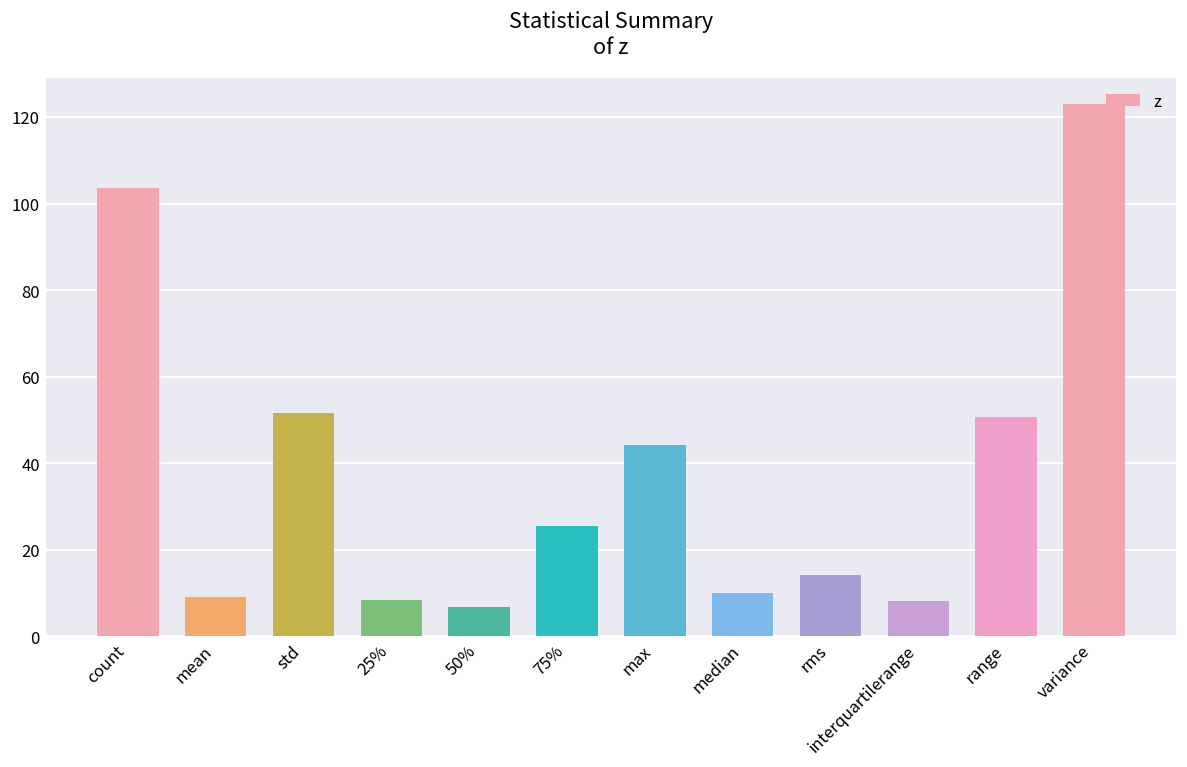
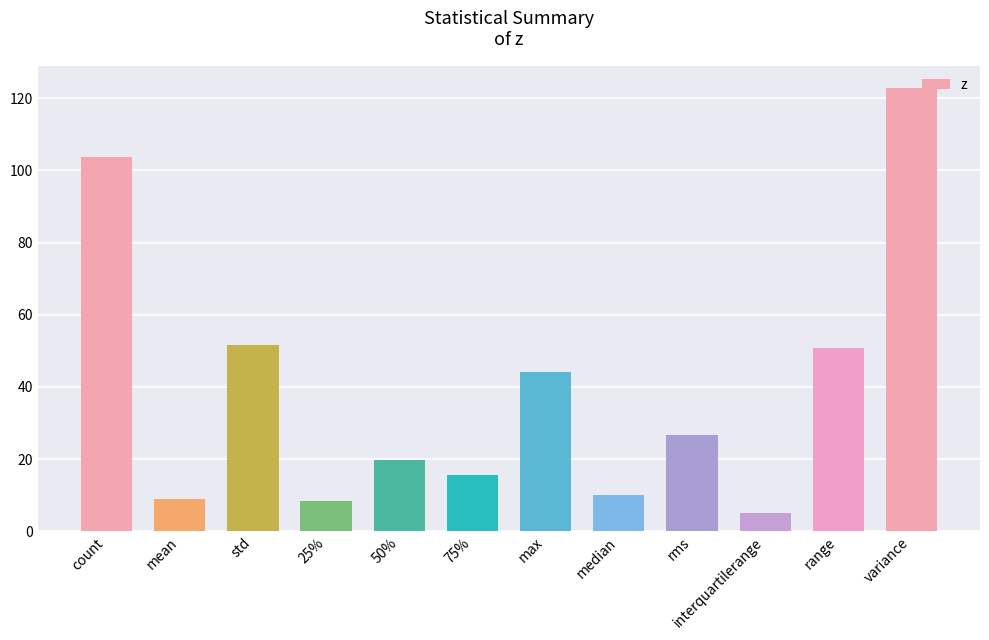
50%: 7 -> 20
75%: 25 -> 16
rms: 14 -> 27
interquartilerange: 8 -> 5
